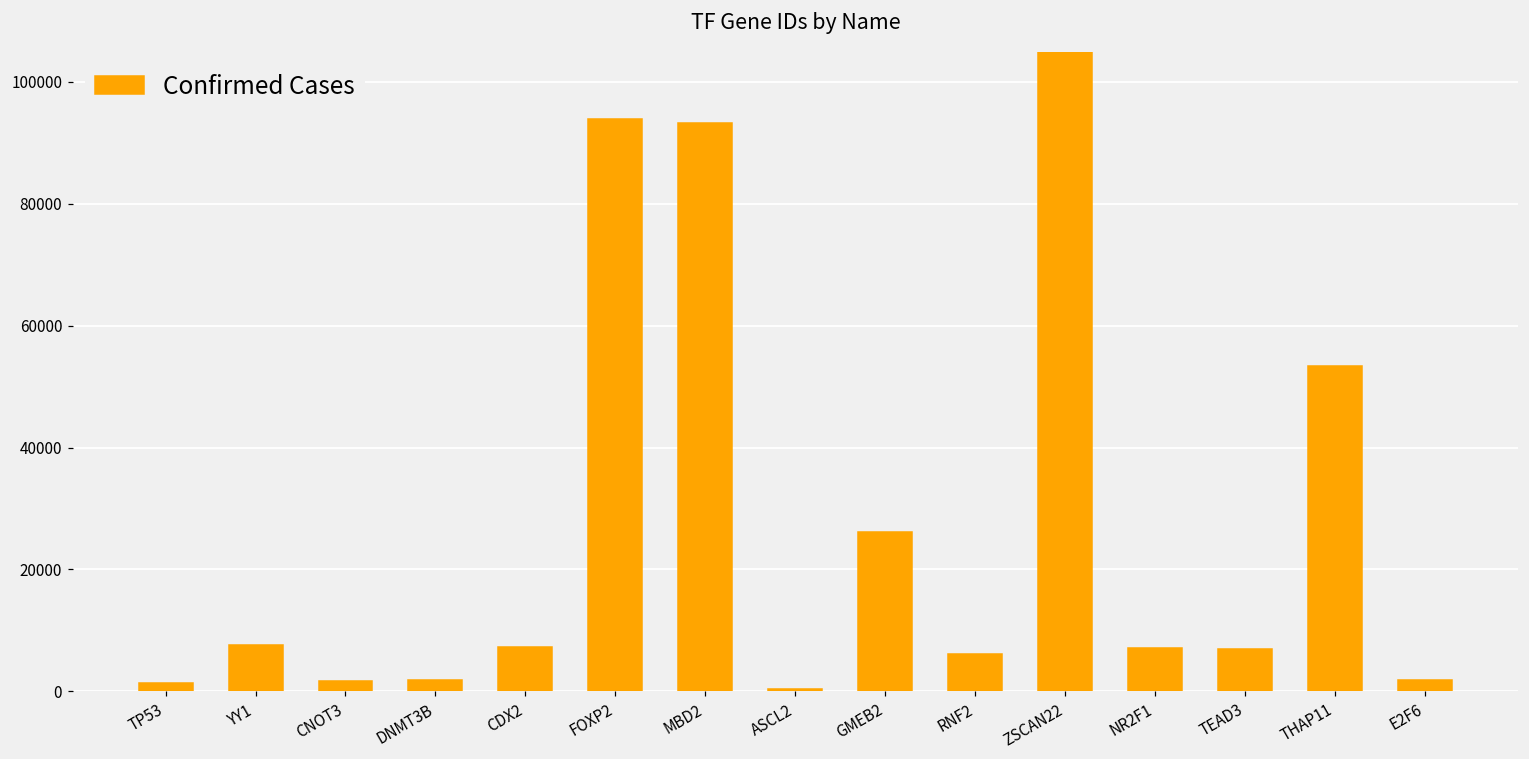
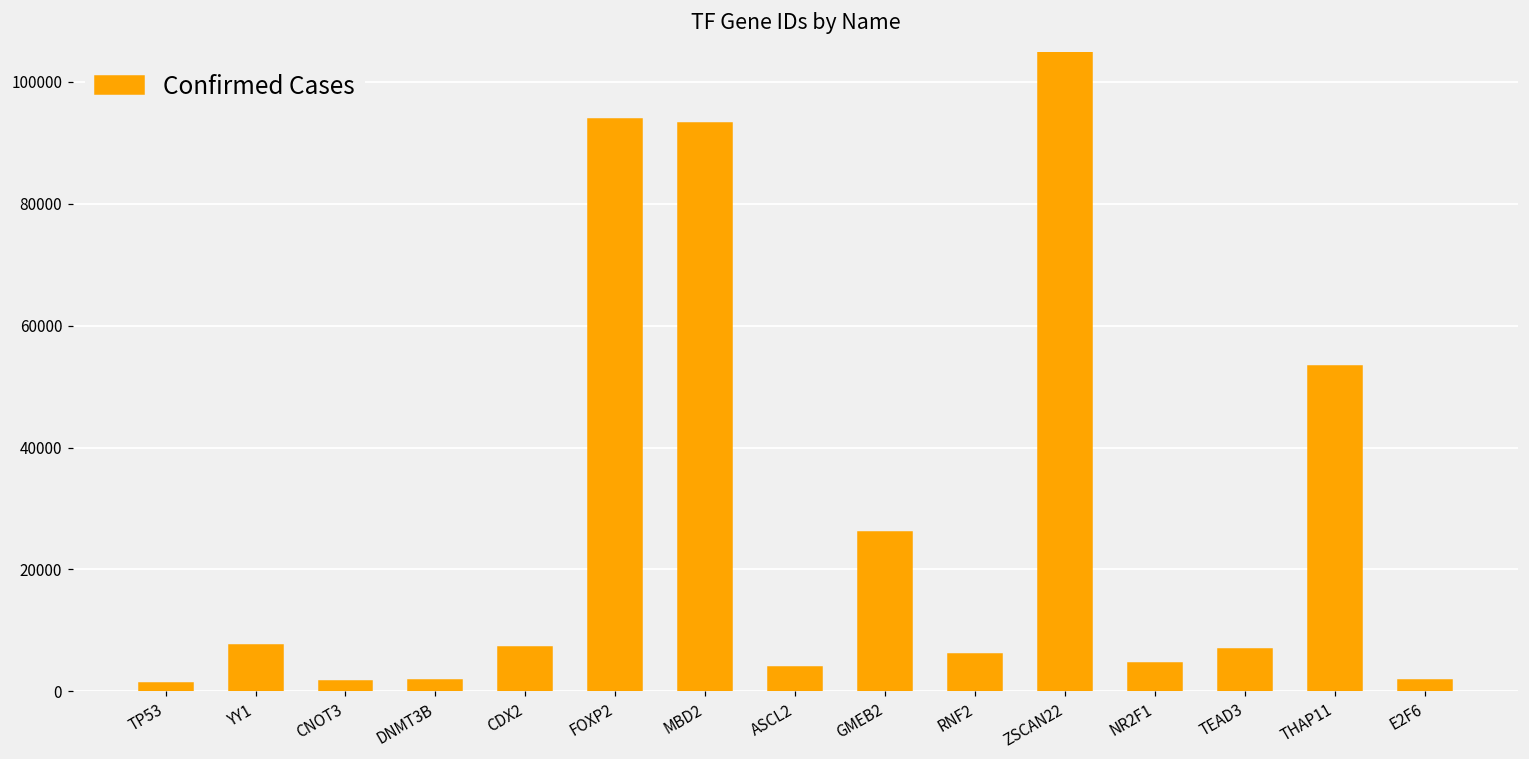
ASCL2: 0 -> 4000
NR2F1: 7000 -> 5000
